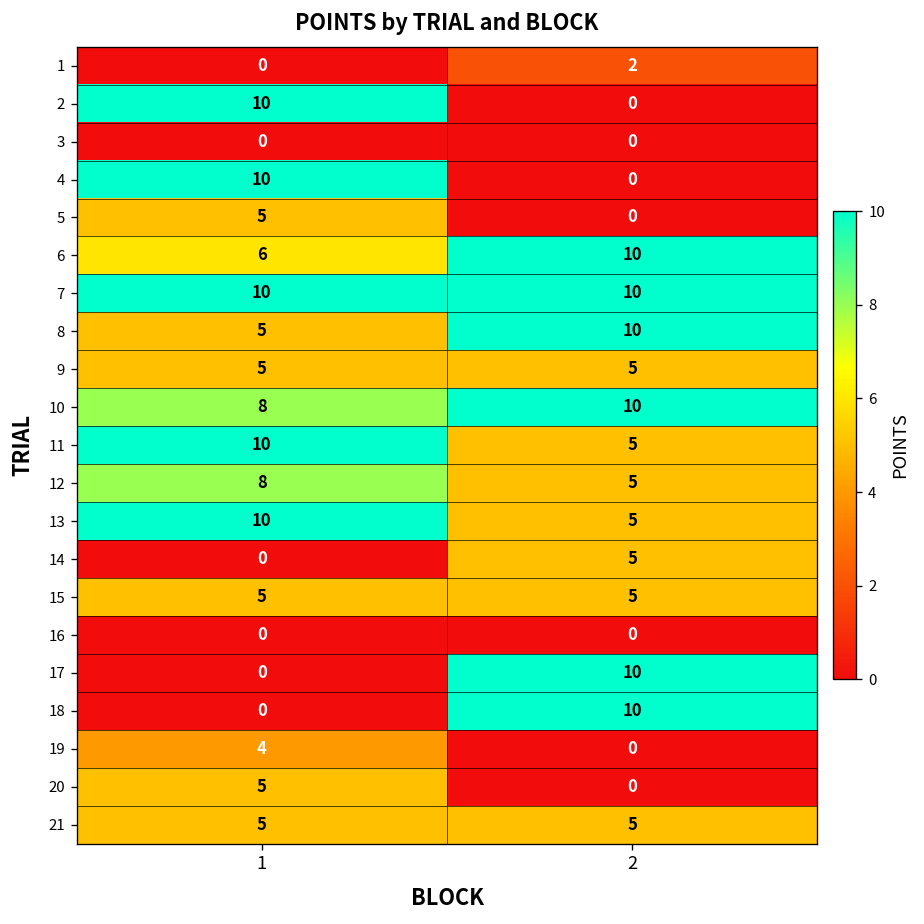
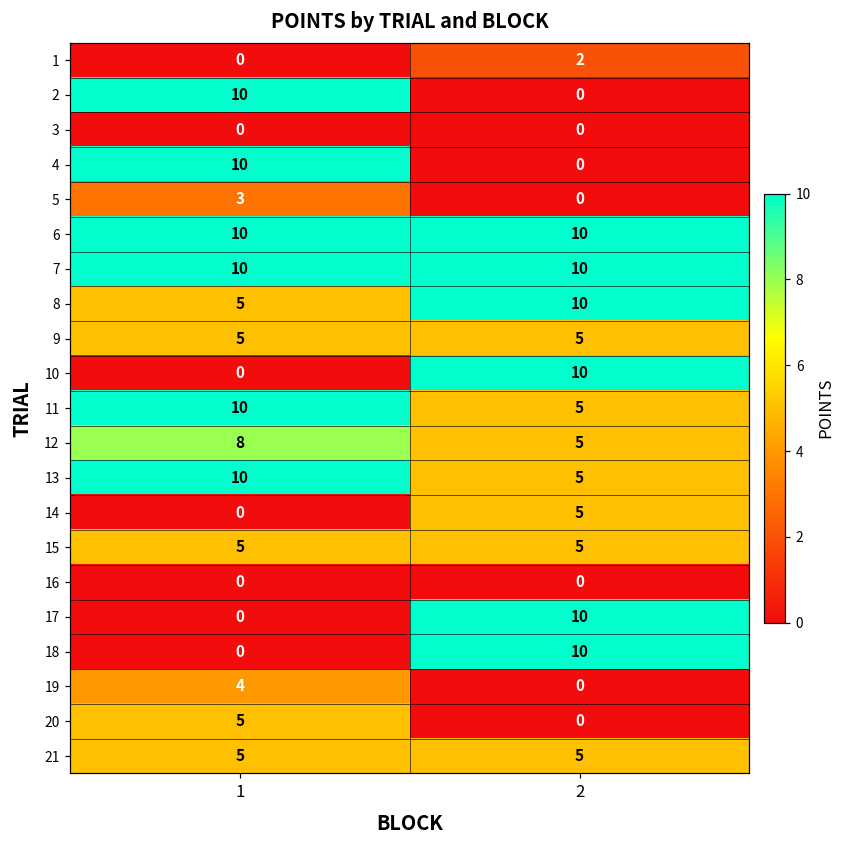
5, 1: 5 -> 3
6, 1: 6 -> 10
10, 1: 8 -> 0
